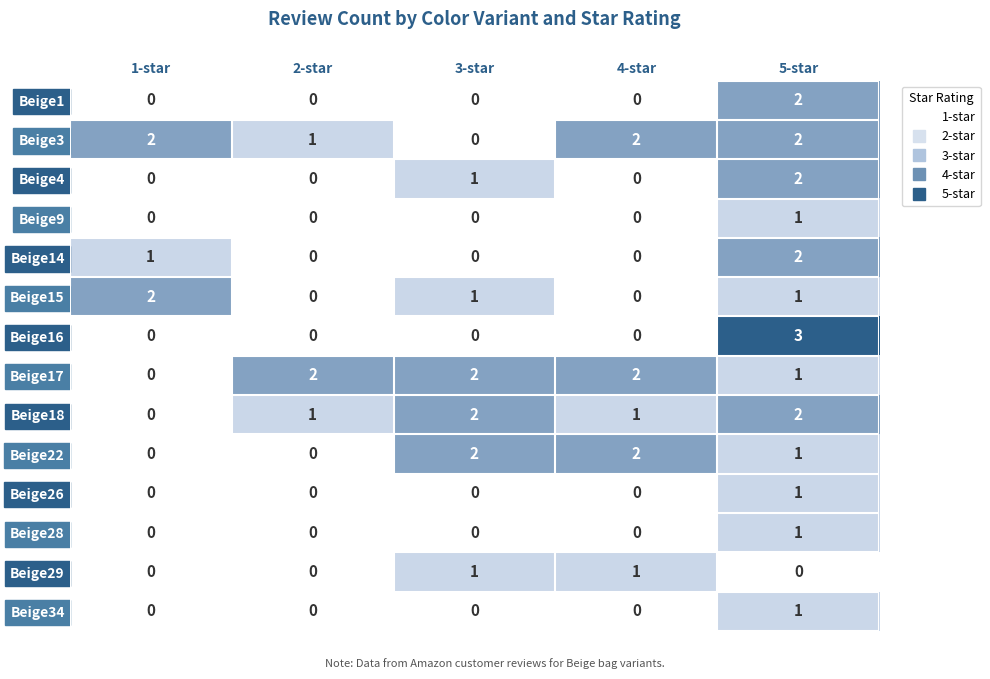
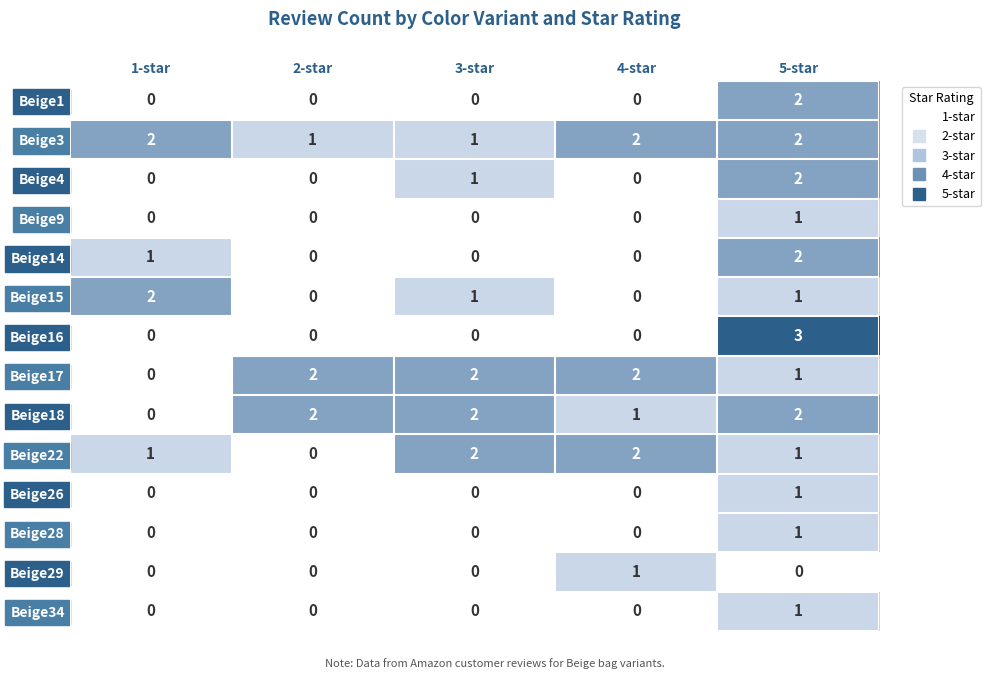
Beige3, 3-star: 0 -> 1
Beige18, 2-star: 1 -> 2
Beige22, 1-star: 0 -> 1
Beige29, 3-star: 1 -> 0
